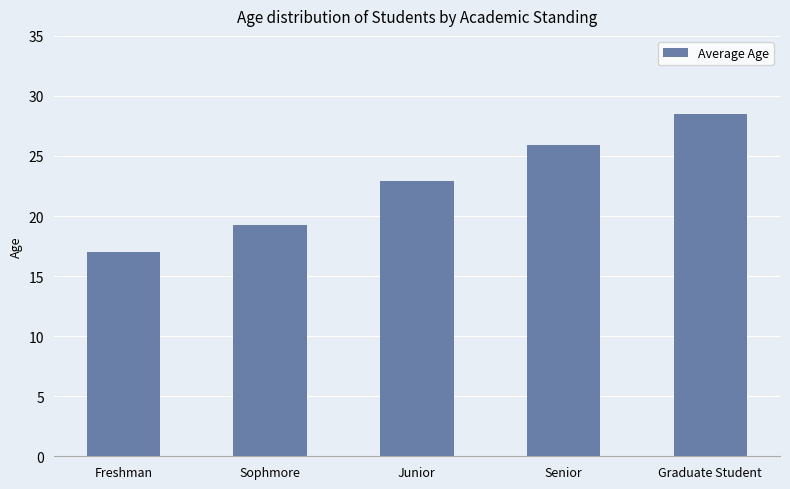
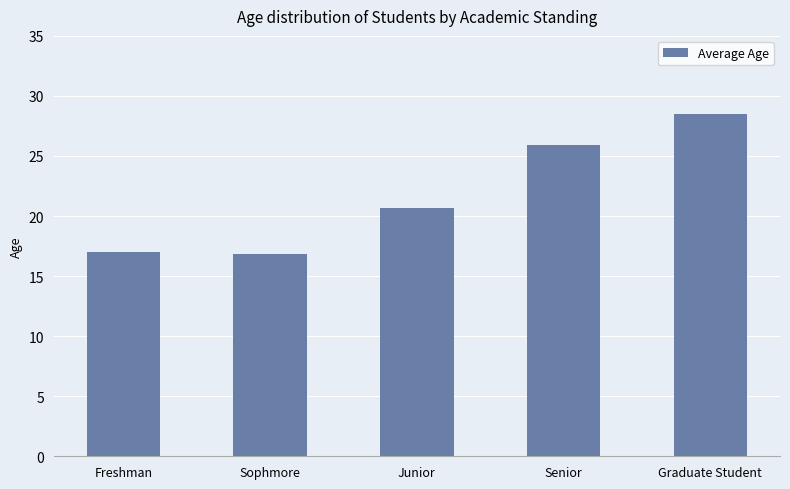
Sophmore: 19.3 -> 16.9
Junior: 23.0 -> 20.7
